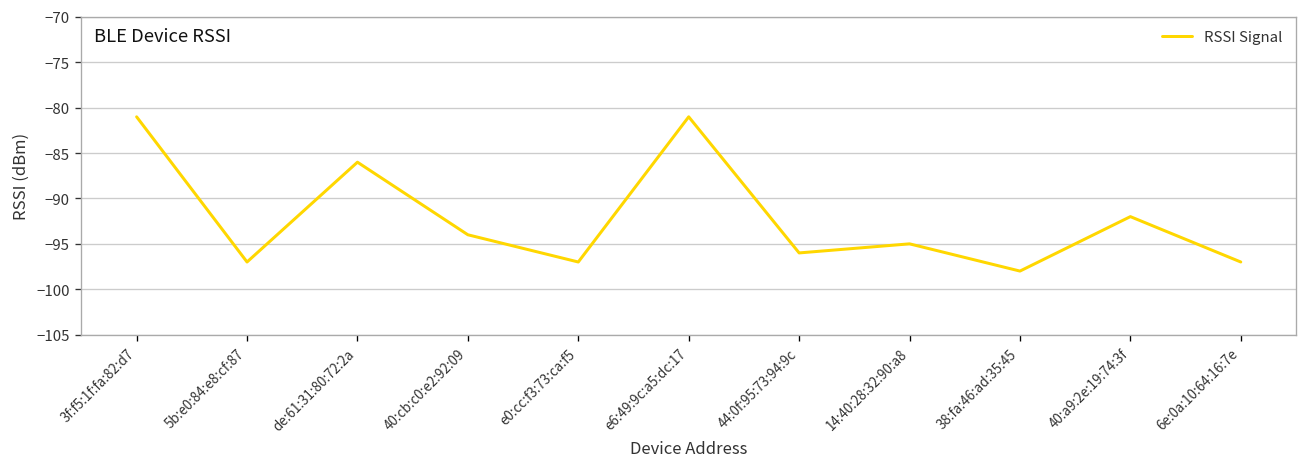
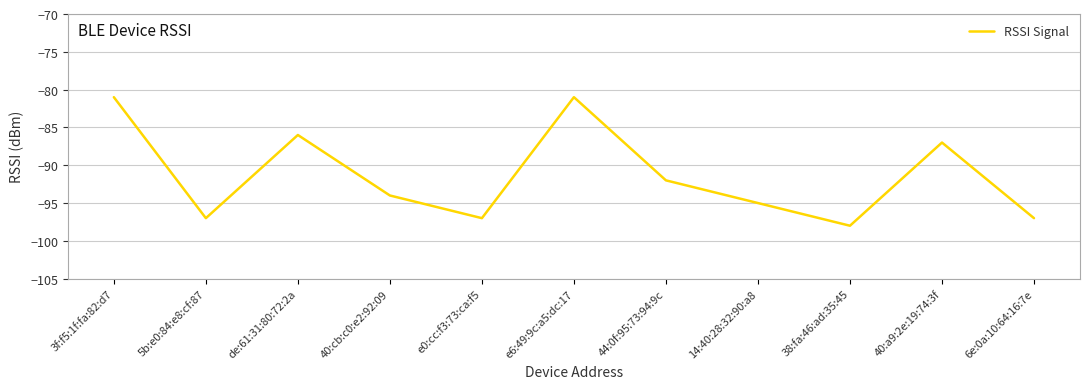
44:0f:95:73:94:9c: -96 -> -92
40:a9:2e:19:74:3f: -92 -> -87
